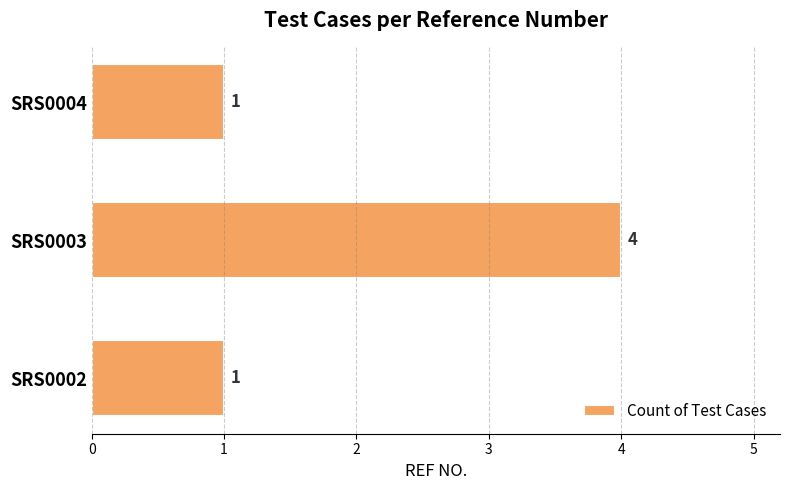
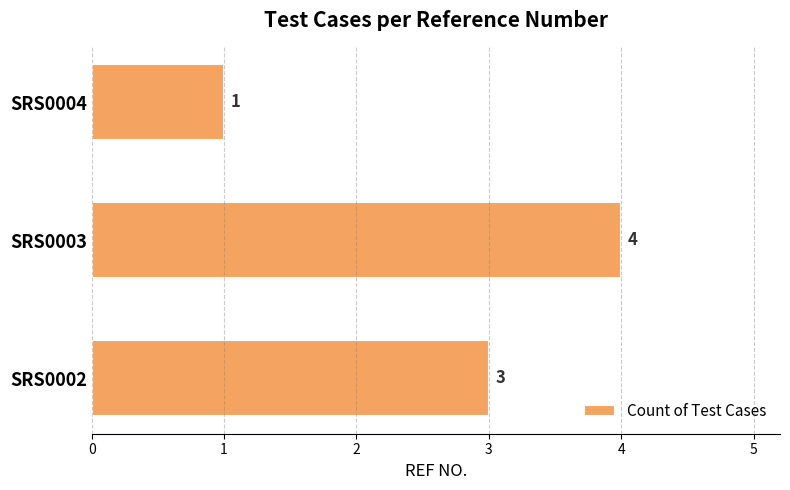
SRS0002: 1 -> 3
